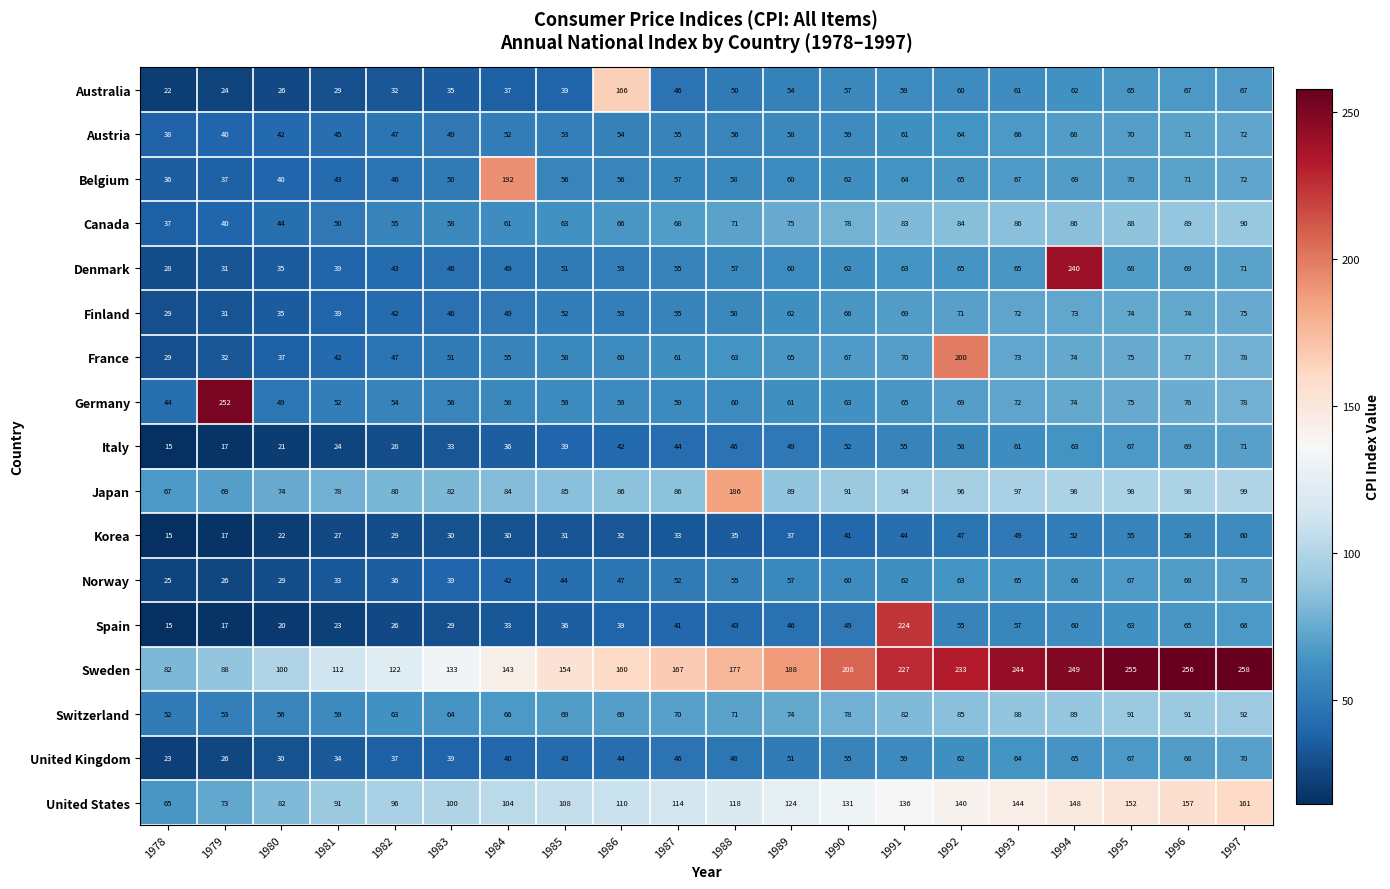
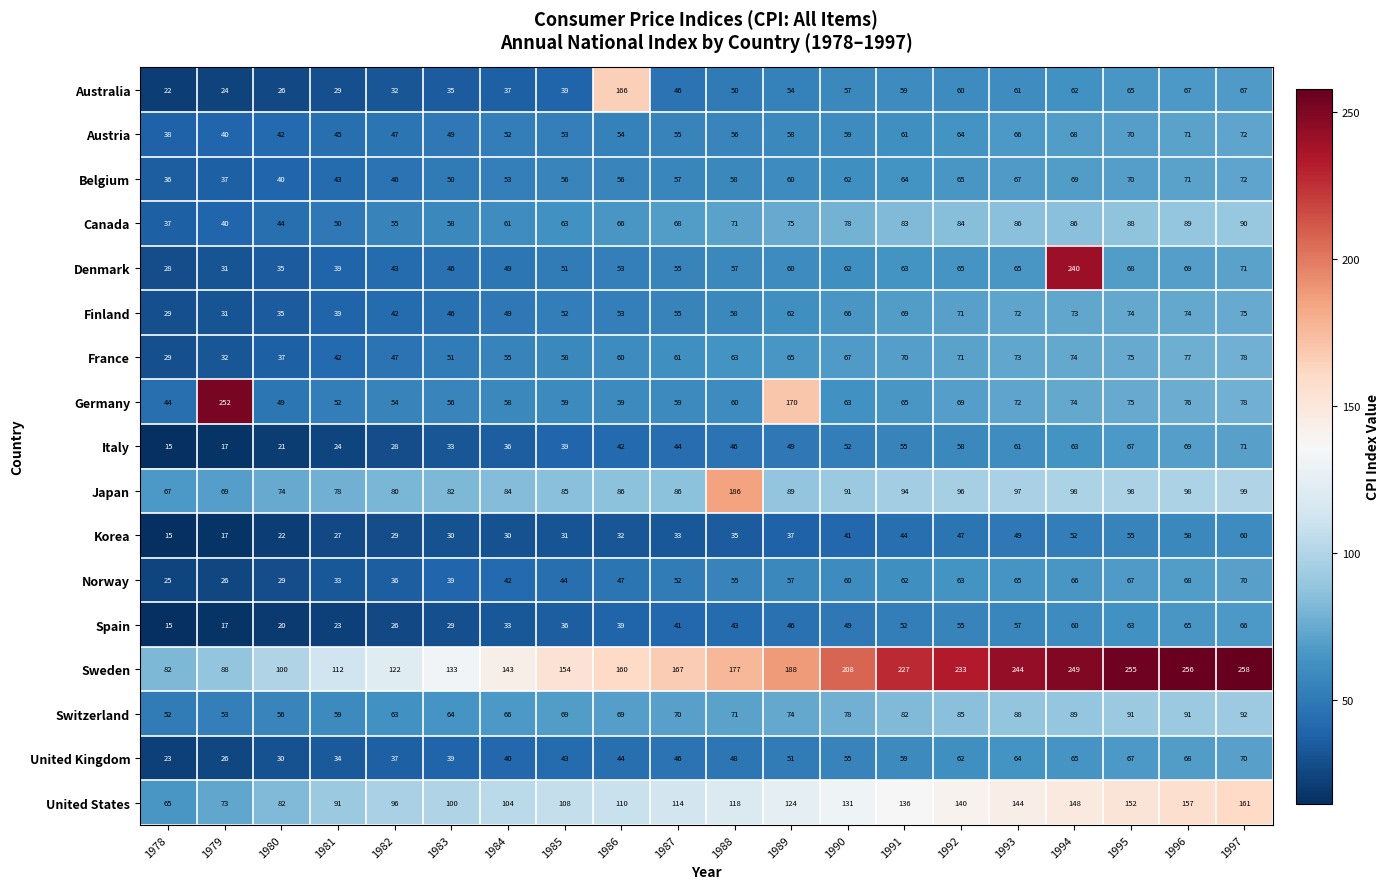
Belgium, 1984: 192 -> 53
France, 1992: 200 -> 71
Germany, 1989: 61 -> 170
Spain, 1991: 224 -> 52
